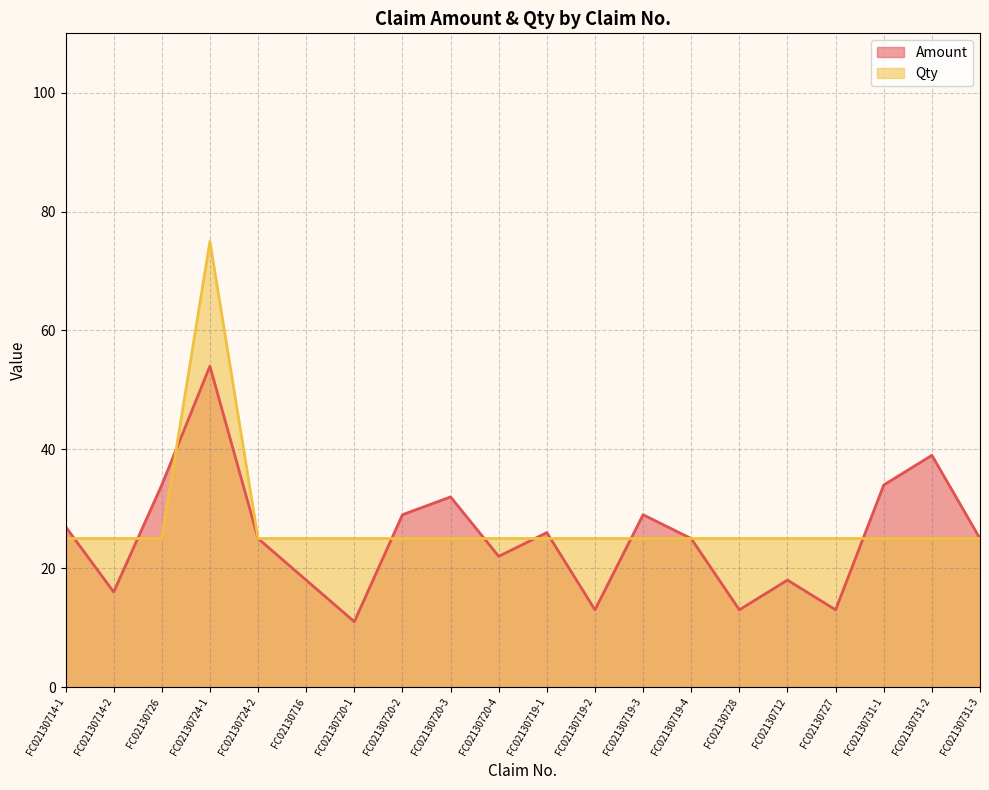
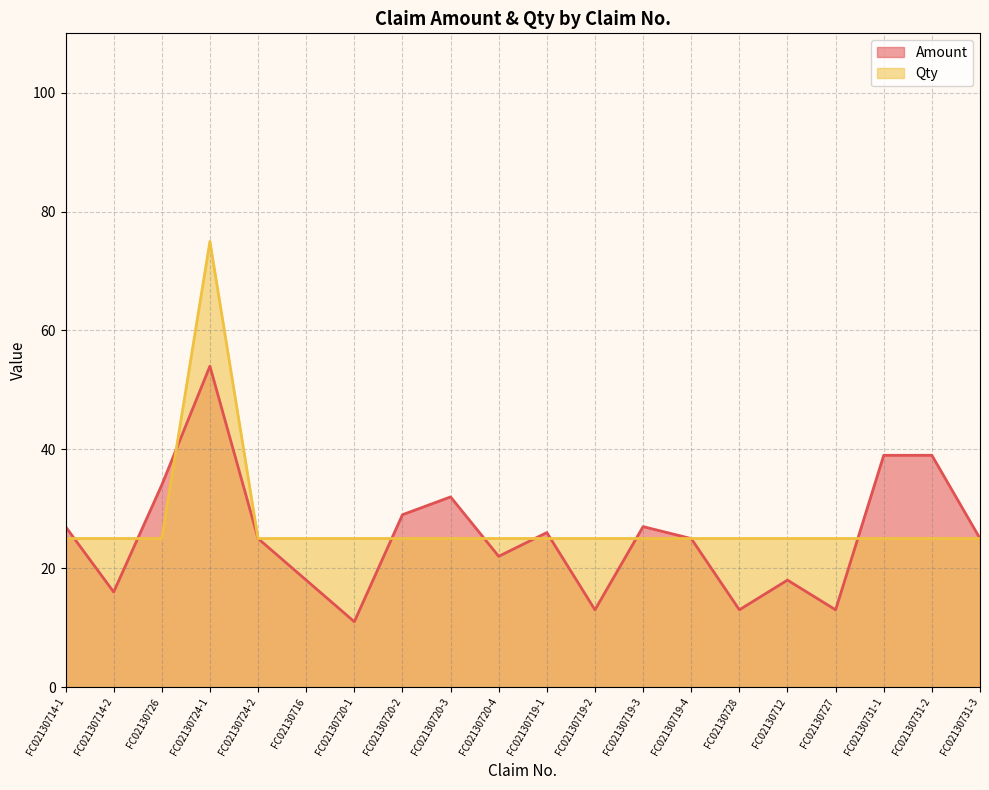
Amount, FC02130719-3: 29 -> 27
Amount, FC02130731-1: 34 -> 39
